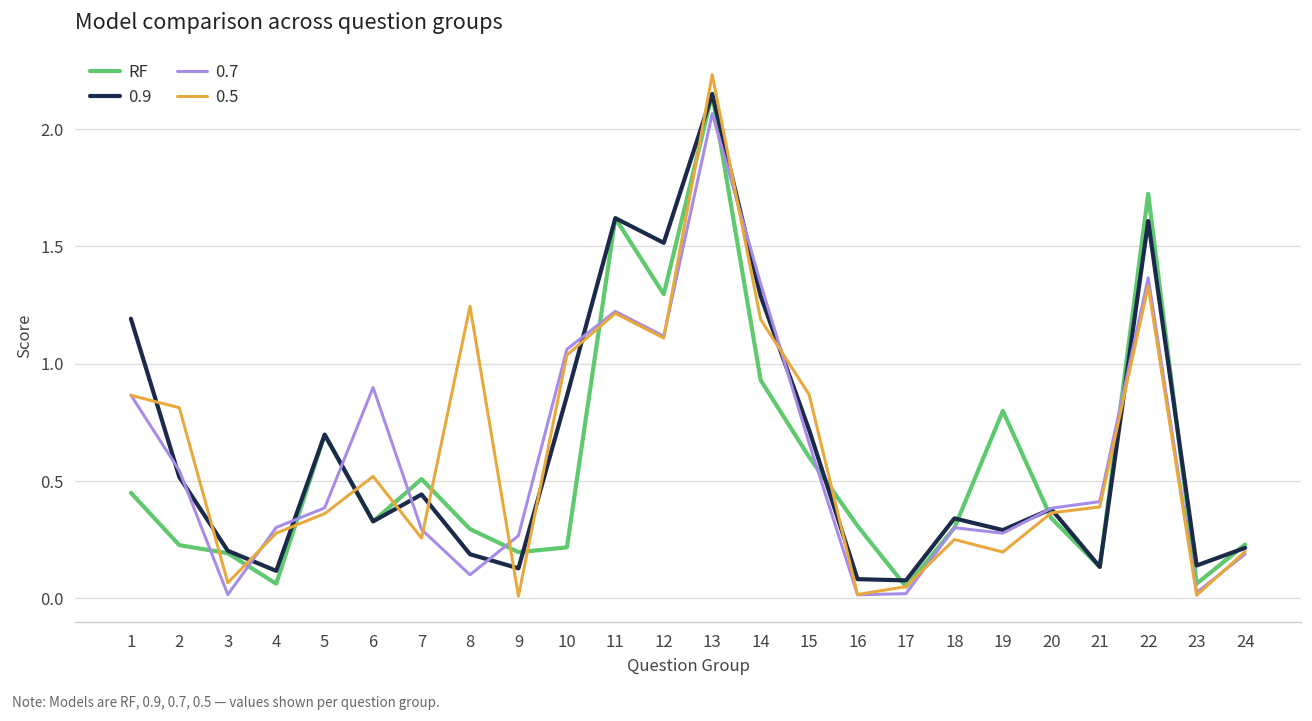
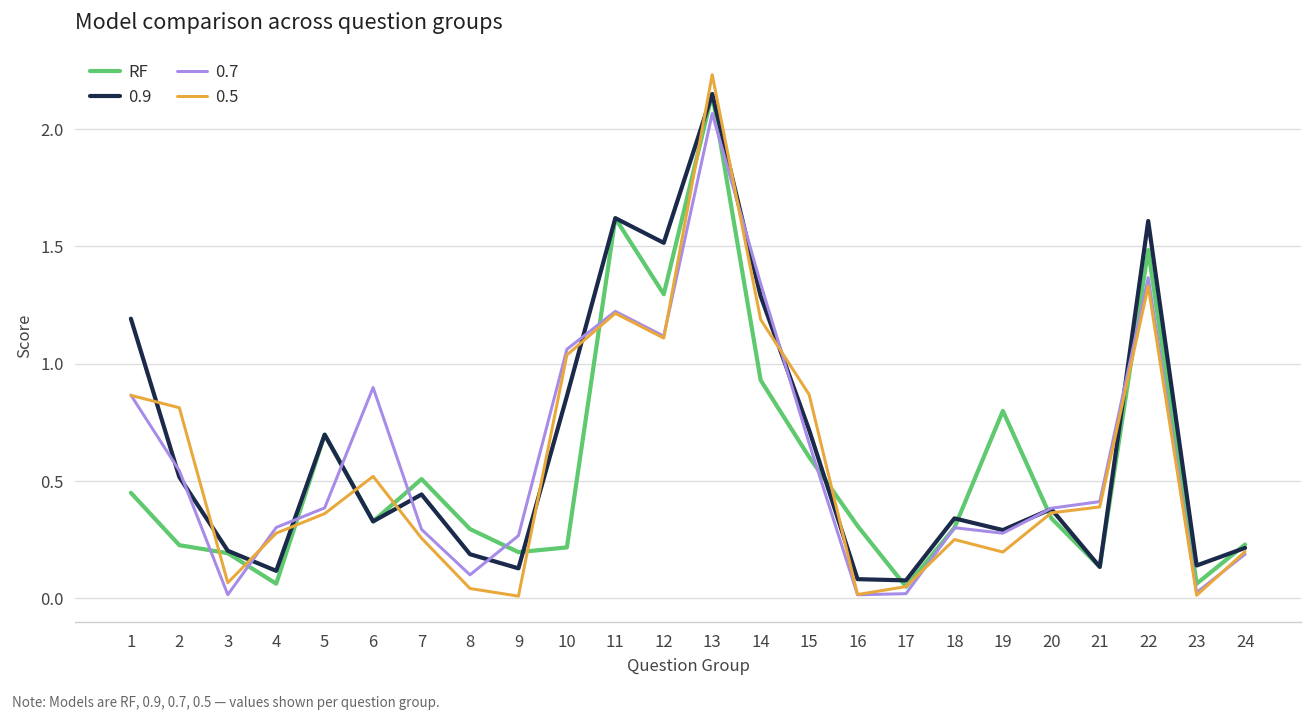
0.5, 8: 1.24 -> 0.04
RF, 22: 1.72 -> 1.48
